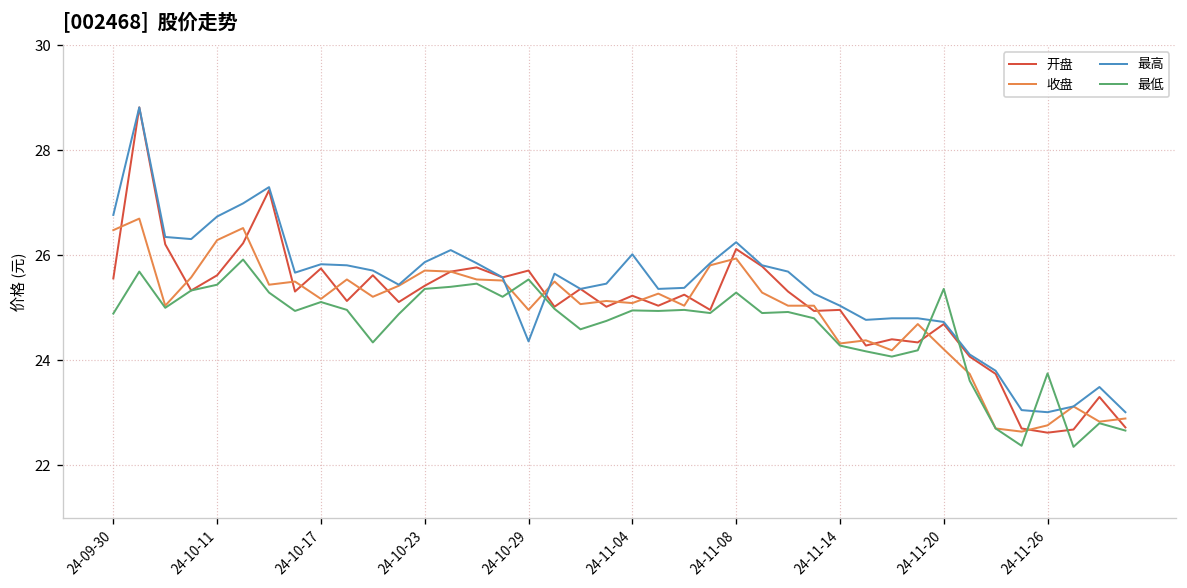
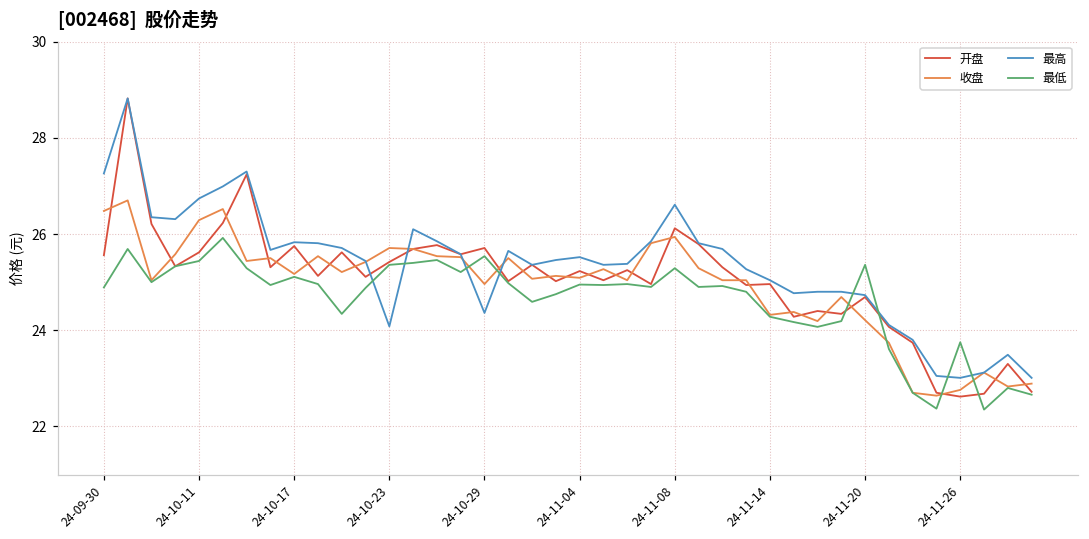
最高, 24-09-30: 26.8 -> 27.3
最高, 24-10-23: 25.9 -> 24.1
最高, 24-11-04: 26.0 -> 25.5
最高, 24-11-08: 26.3 -> 26.6
